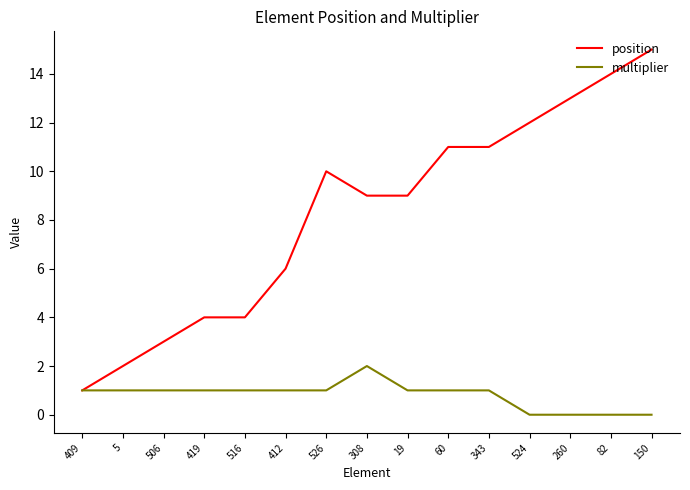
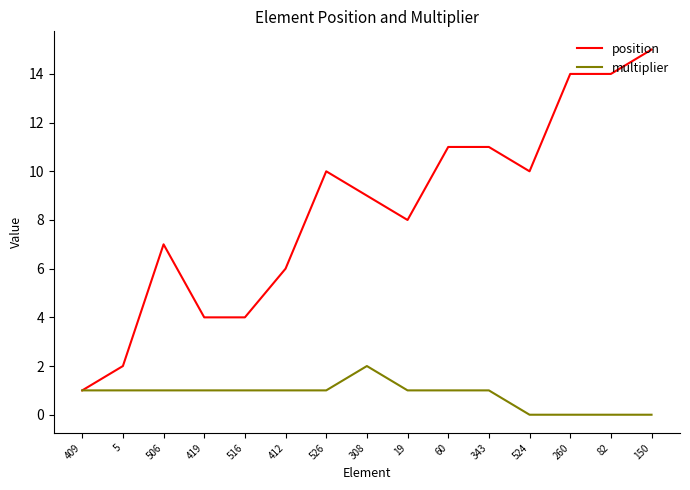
position, 506: 3 -> 7
position, 19: 9 -> 8
position, 524: 12 -> 10
position, 260: 13 -> 14
